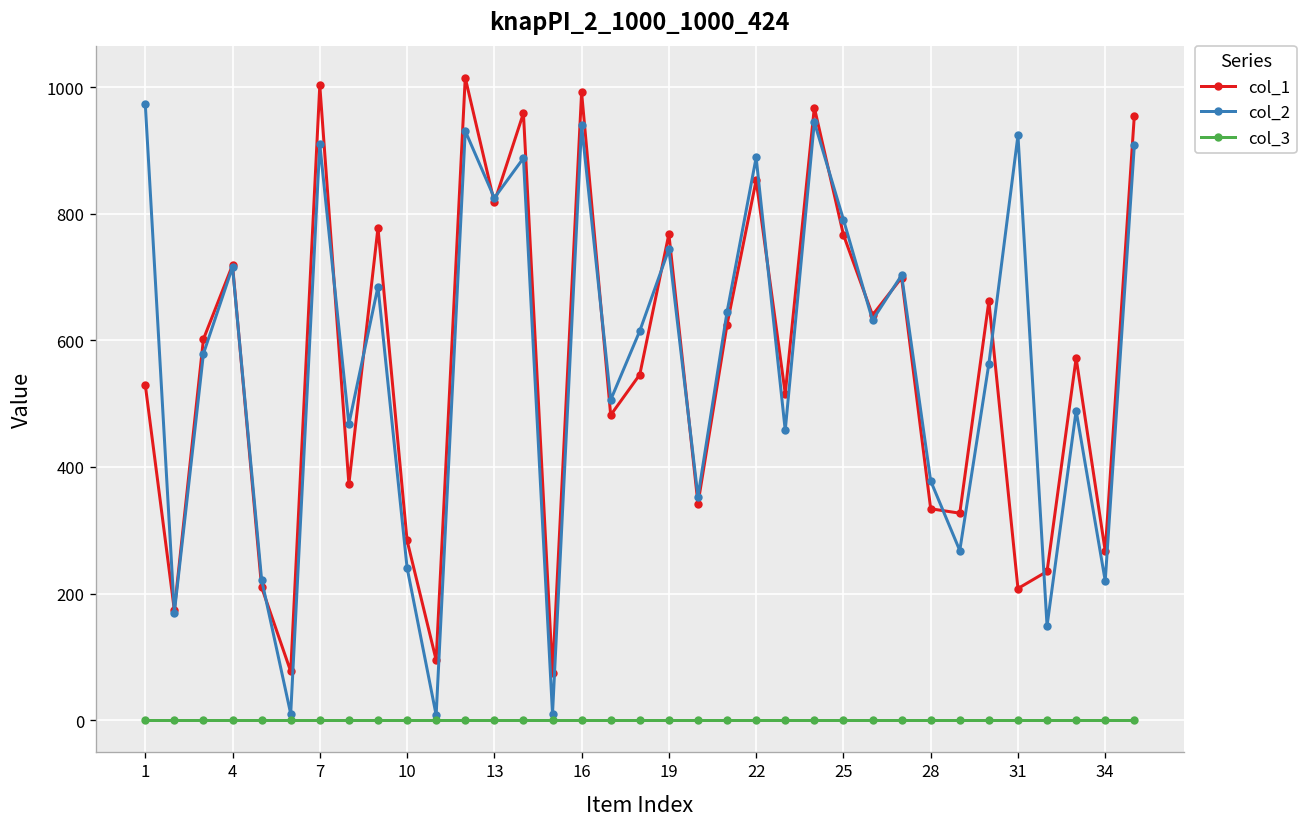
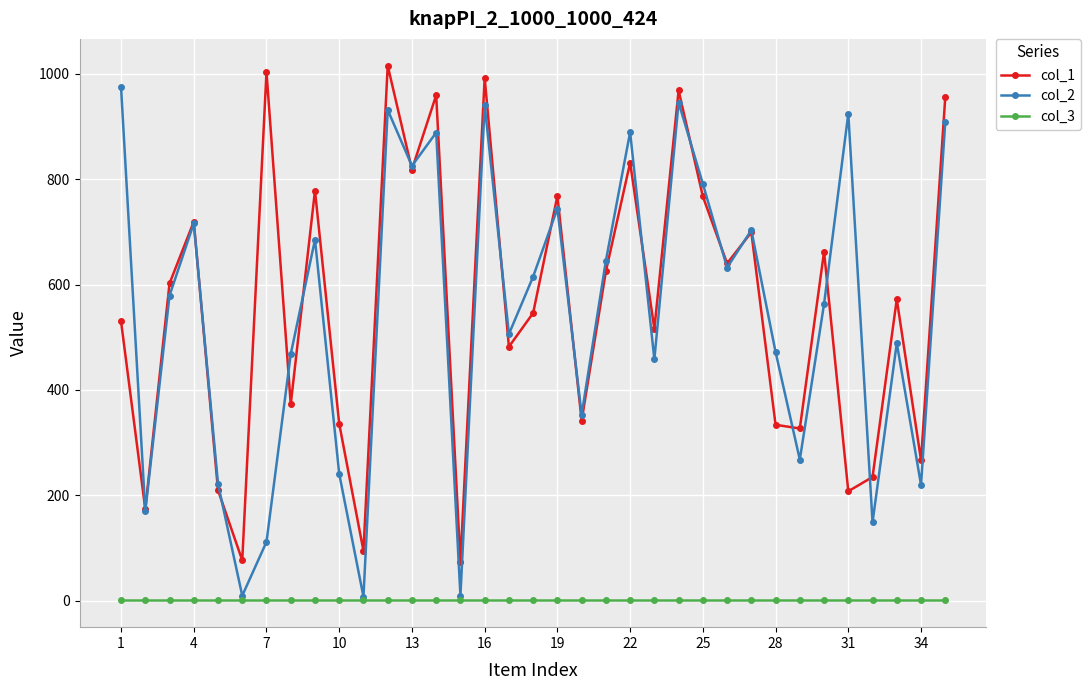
col_2, 7: 910 -> 110
col_1, 10: 280 -> 340
col_1, 22: 850 -> 830
col_2, 28: 380 -> 470
